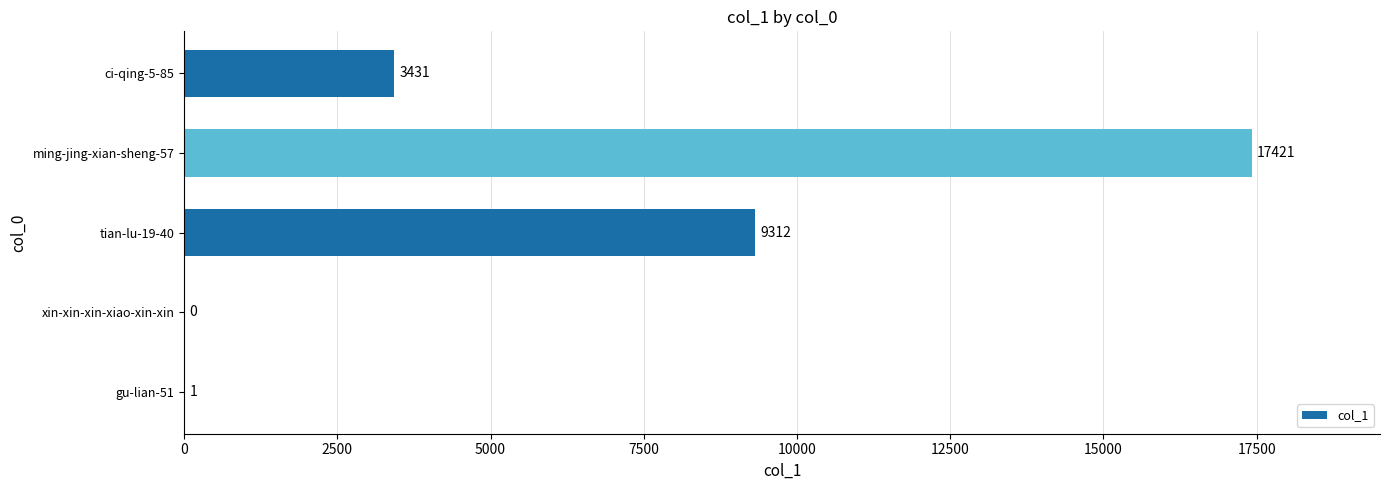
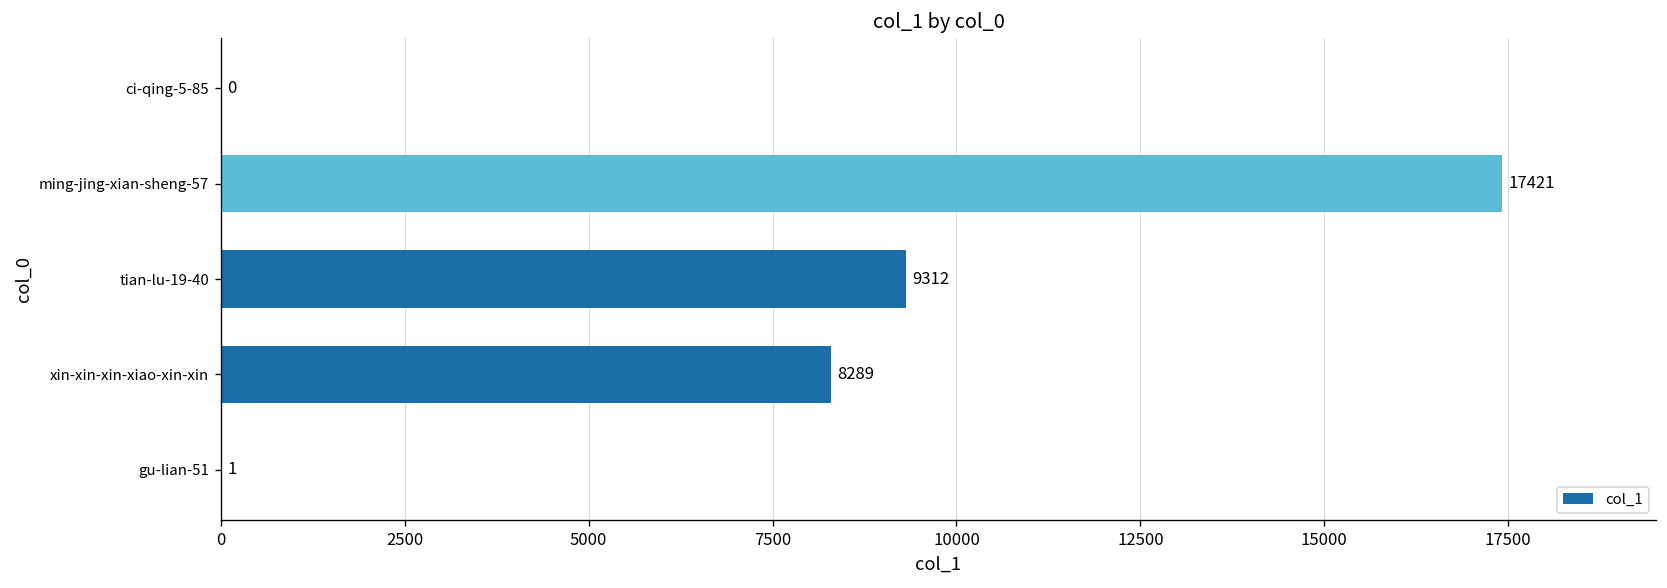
ci-qing-5-85: 3431 -> 0
xin-xin-xin-xiao-xin-xin: 0 -> 8289
